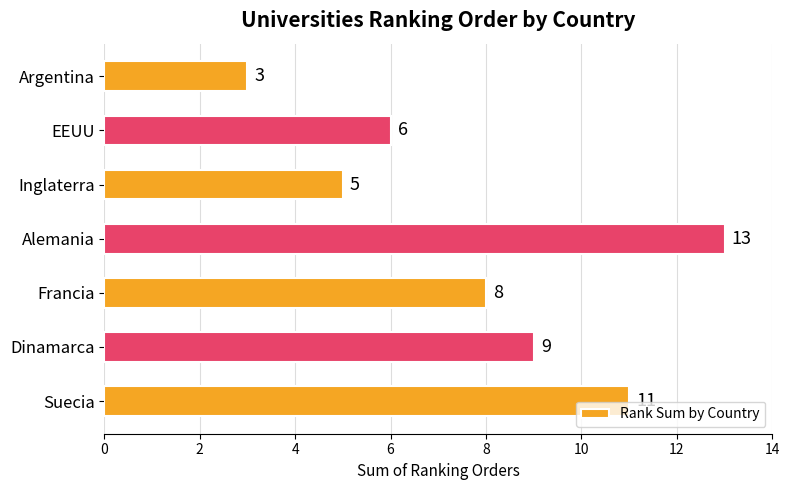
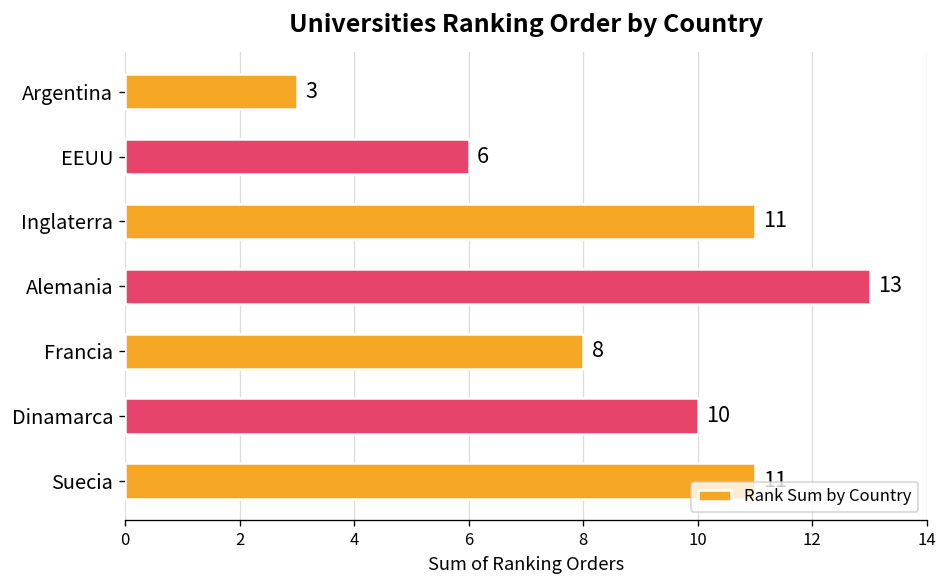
Inglaterra: 5 -> 11
Dinamarca: 9 -> 10
